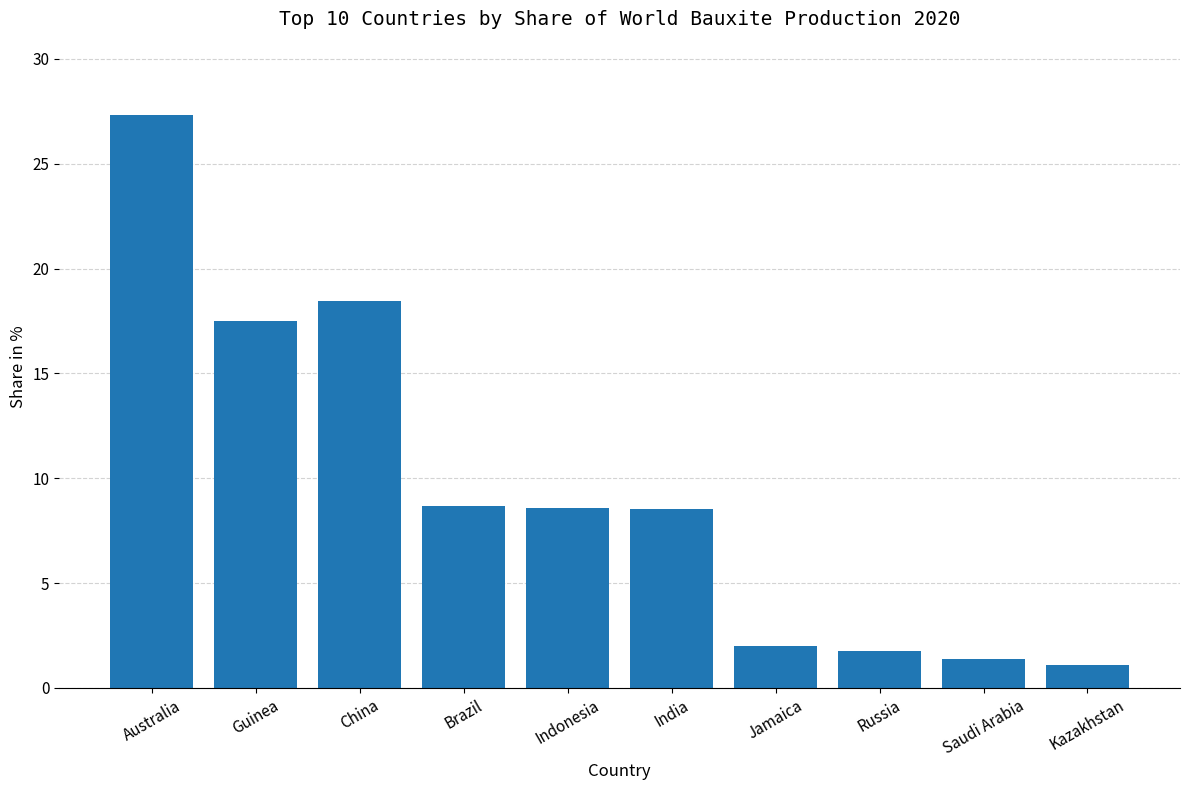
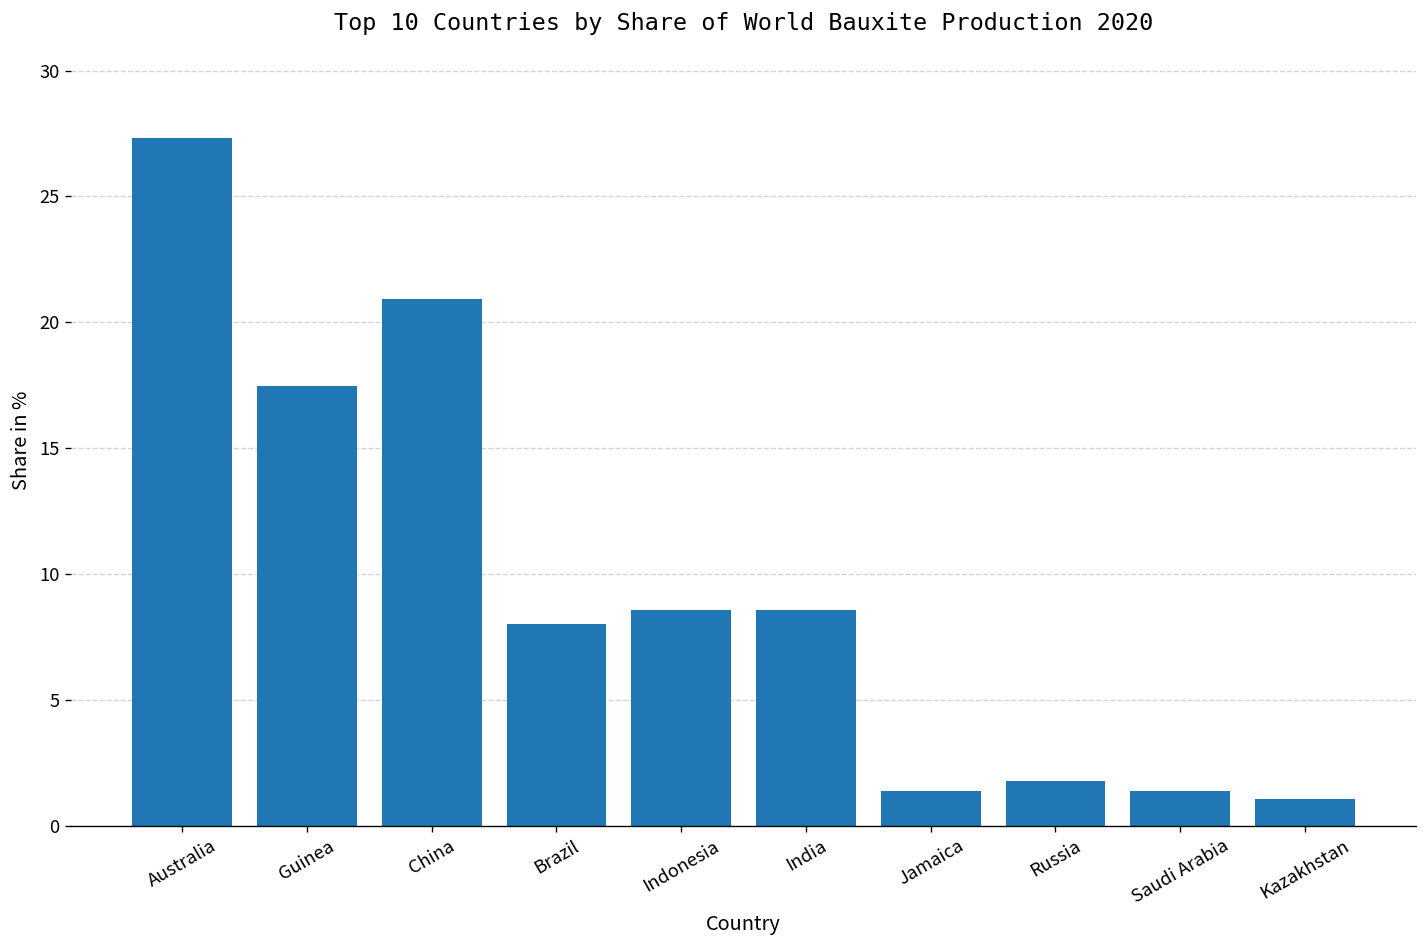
China: 18.5 -> 20.9
Brazil: 8.7 -> 8.0
Jamaica: 2.0 -> 1.4
